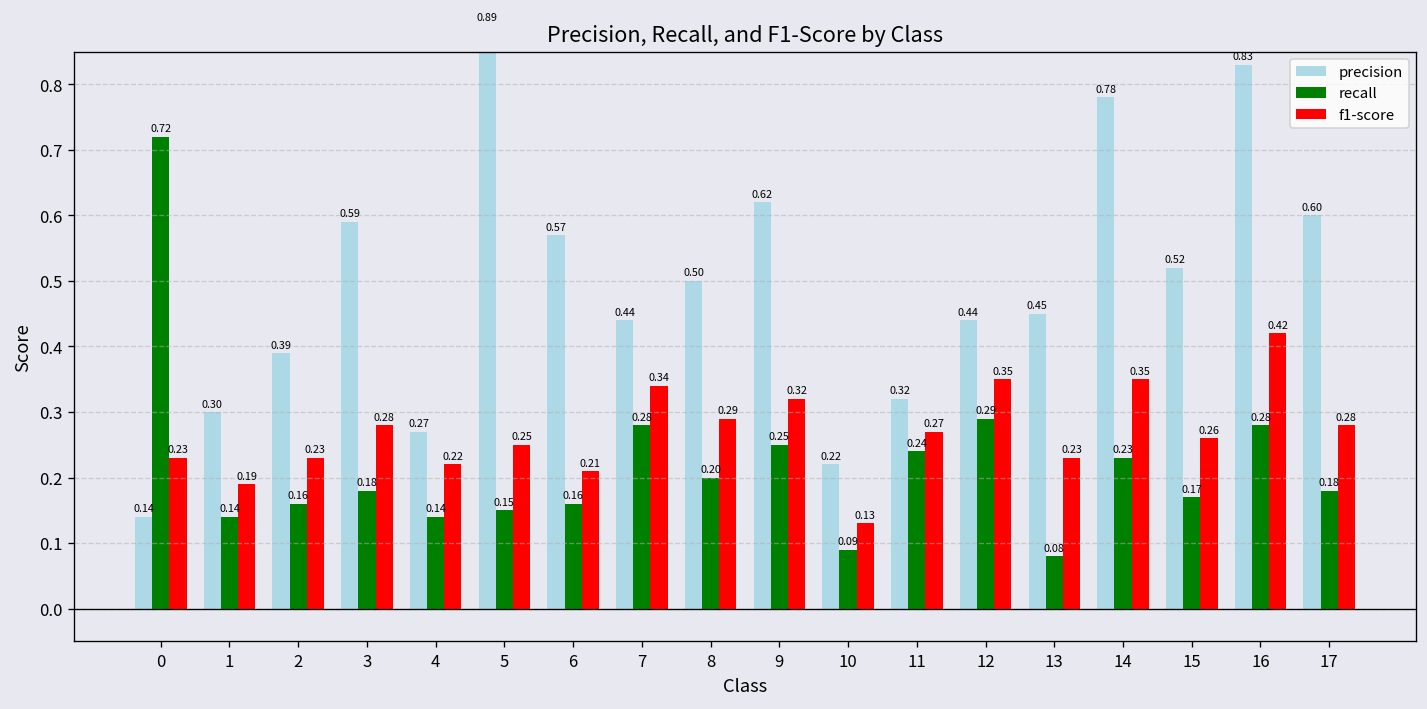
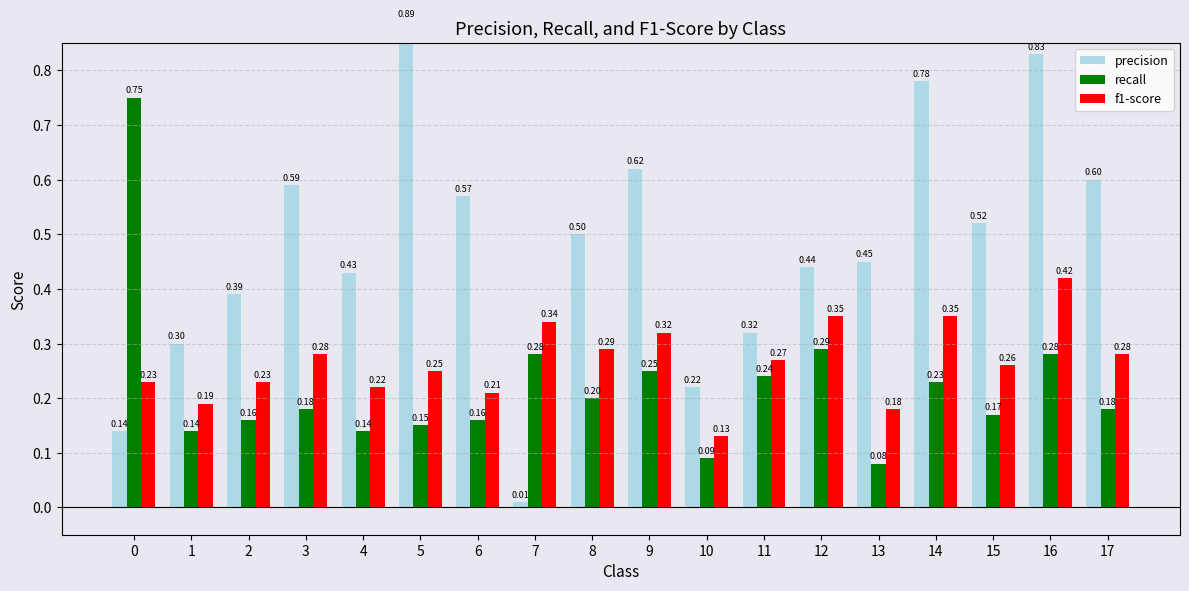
recall, 0: 0.72 -> 0.75
precision, 4: 0.27 -> 0.43
precision, 7: 0.44 -> 0.01
f1-score, 13: 0.23 -> 0.18
